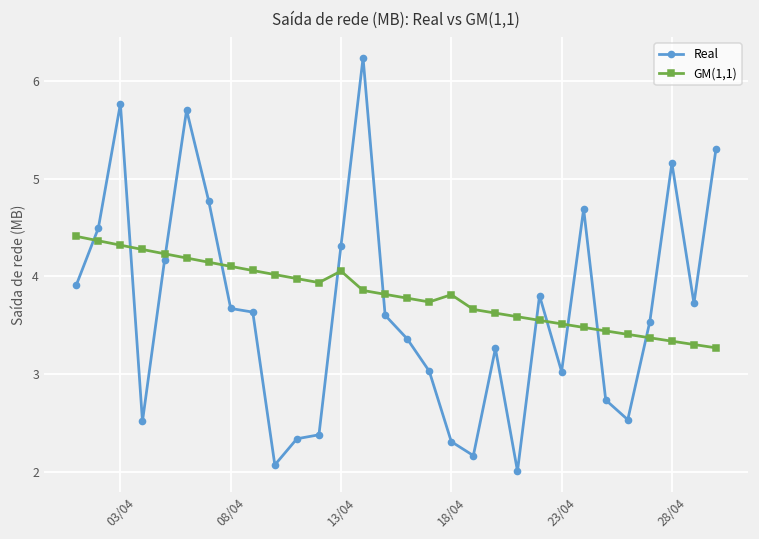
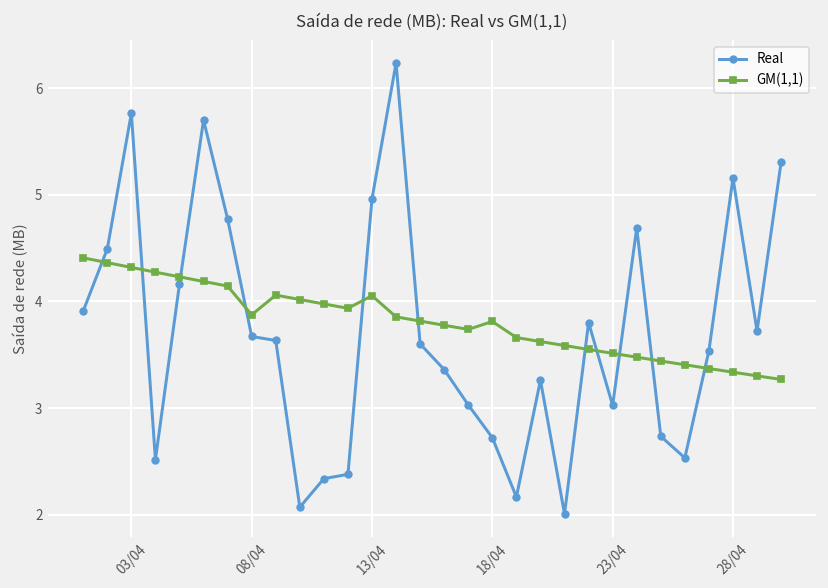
GM(1,1), 08/04: 4.1 -> 3.9
Real, 13/04: 4.3 -> 5.0
Real, 18/04: 2.3 -> 2.7
